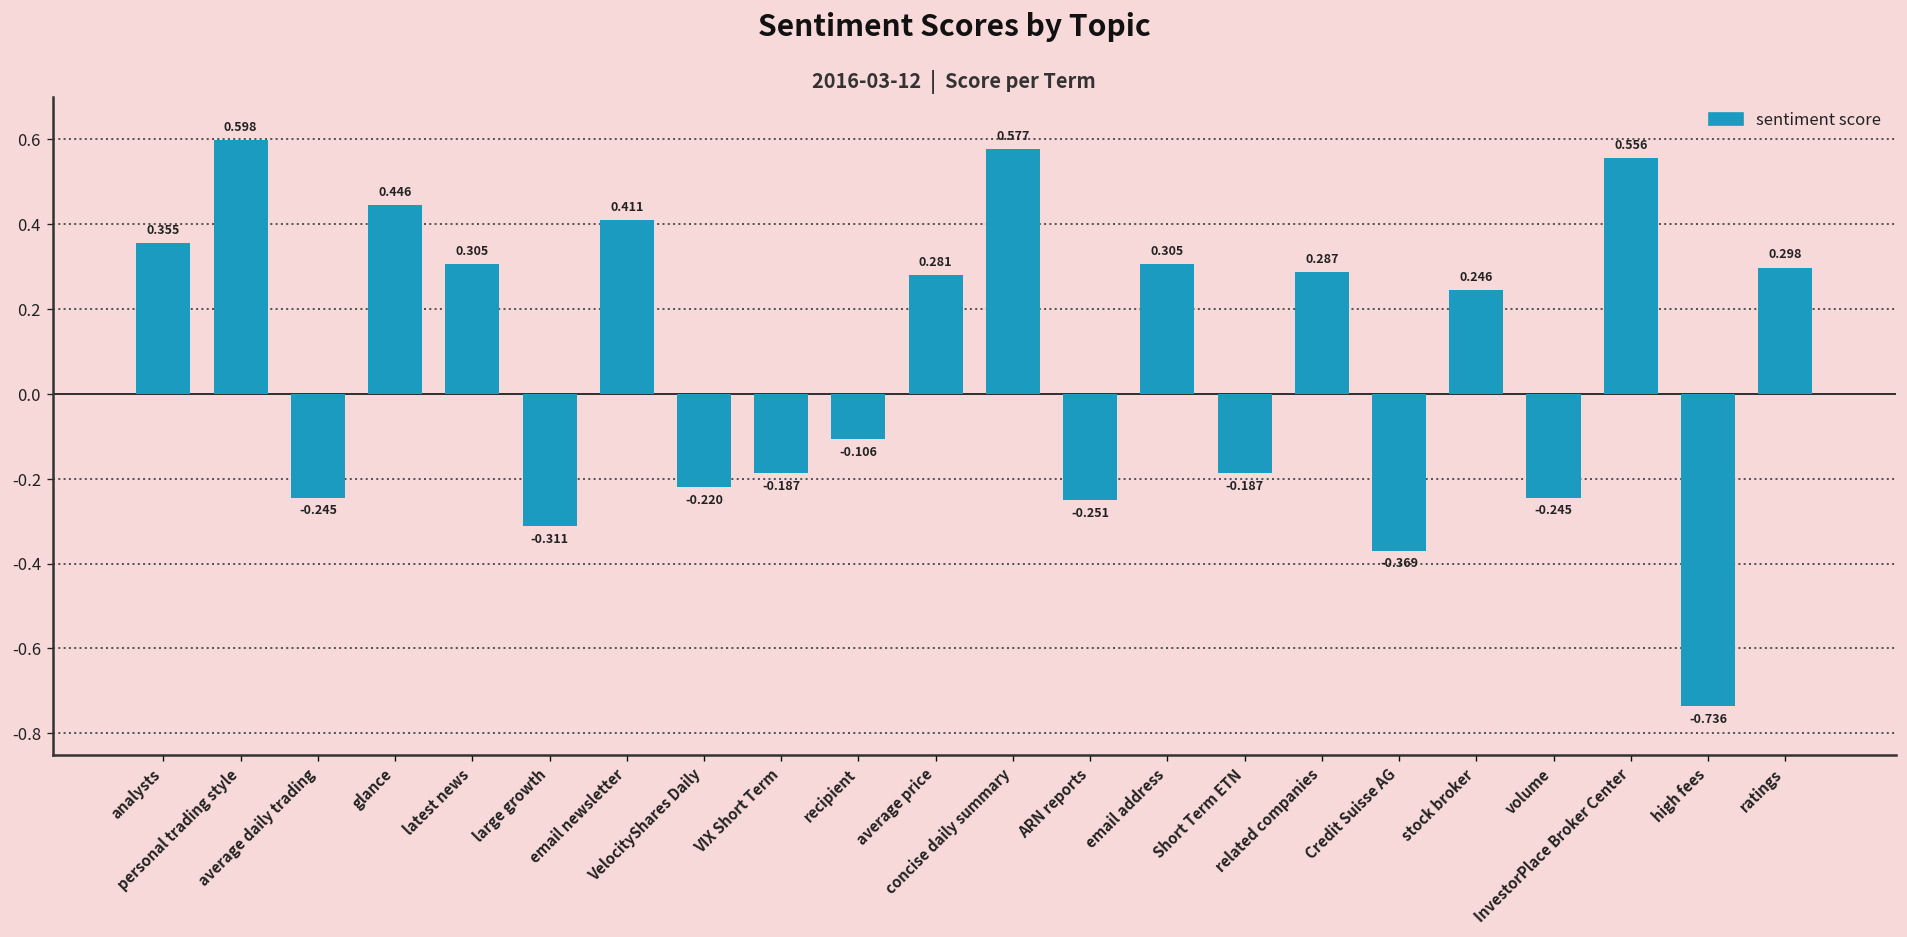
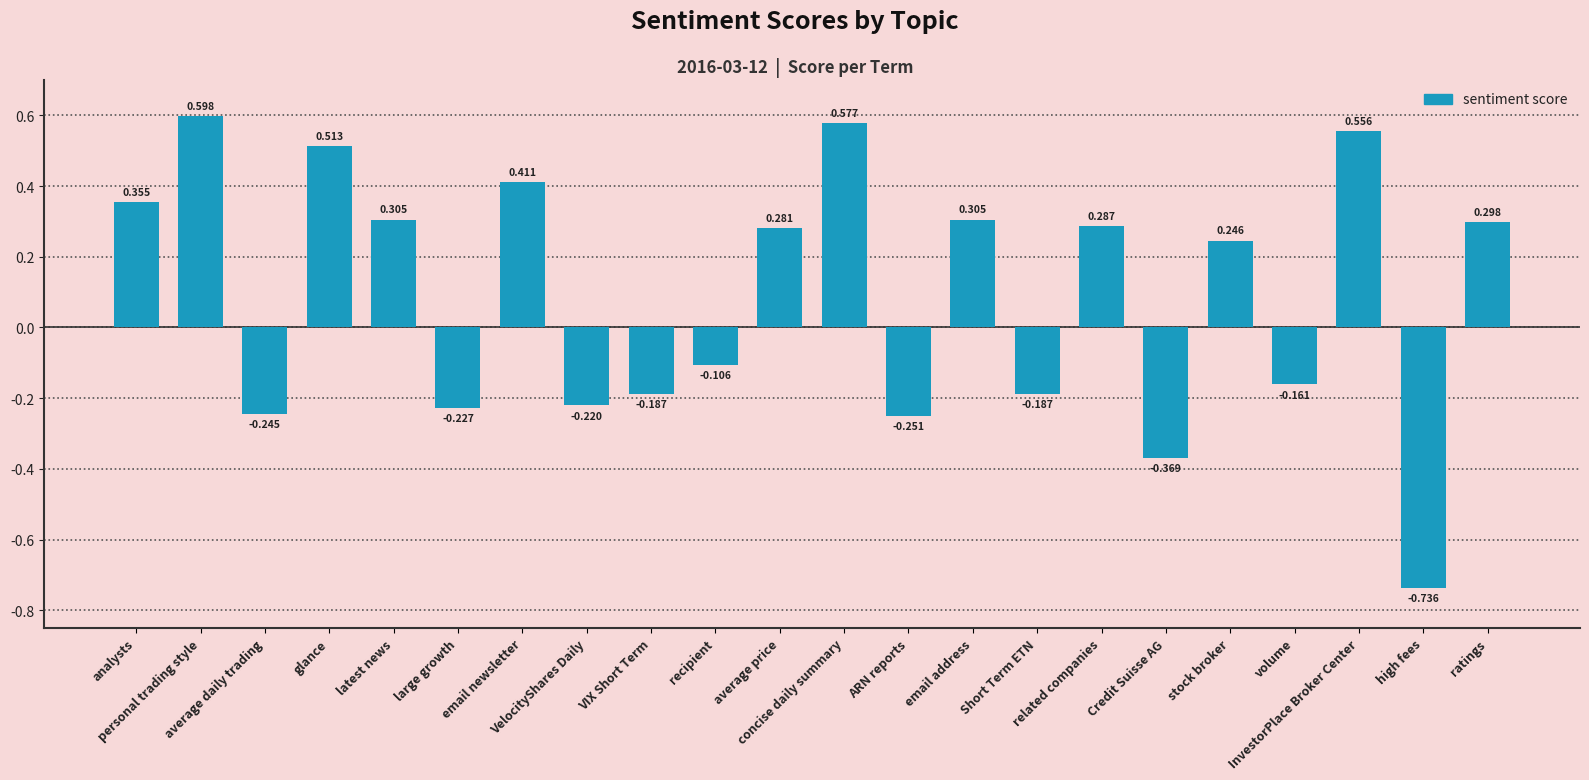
glance: 0.446 -> 0.513
large growth: -0.311 -> -0.227
volume: -0.245 -> -0.161
